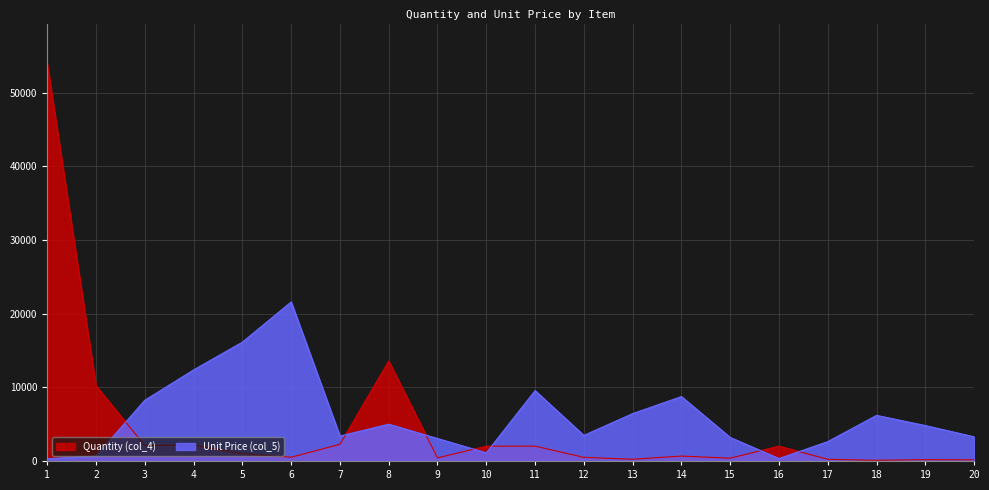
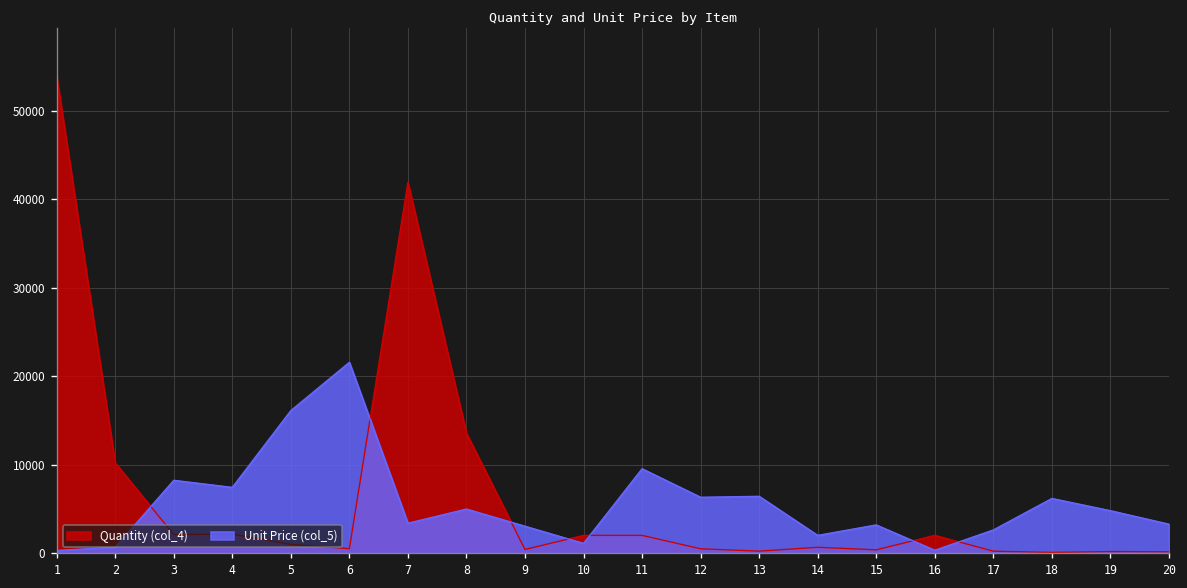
Unit Price (col_5), 4: 12000 -> 7000
Quantity (col_4), 7: 2000 -> 42000
Unit Price (col_5), 12: 3000 -> 6000
Unit Price (col_5), 14: 9000 -> 2000
